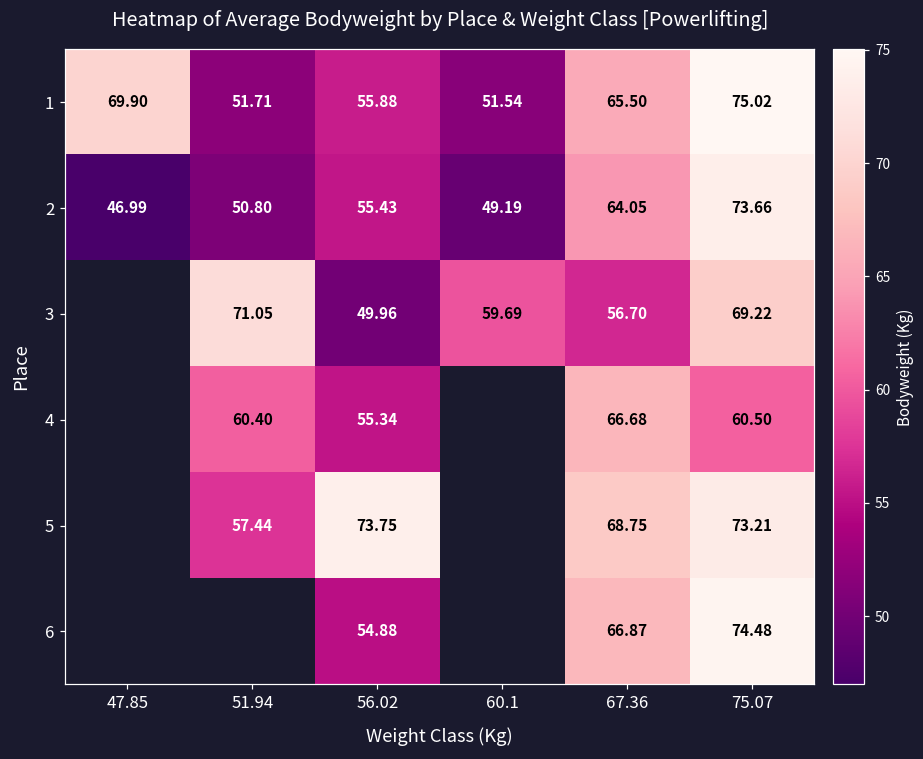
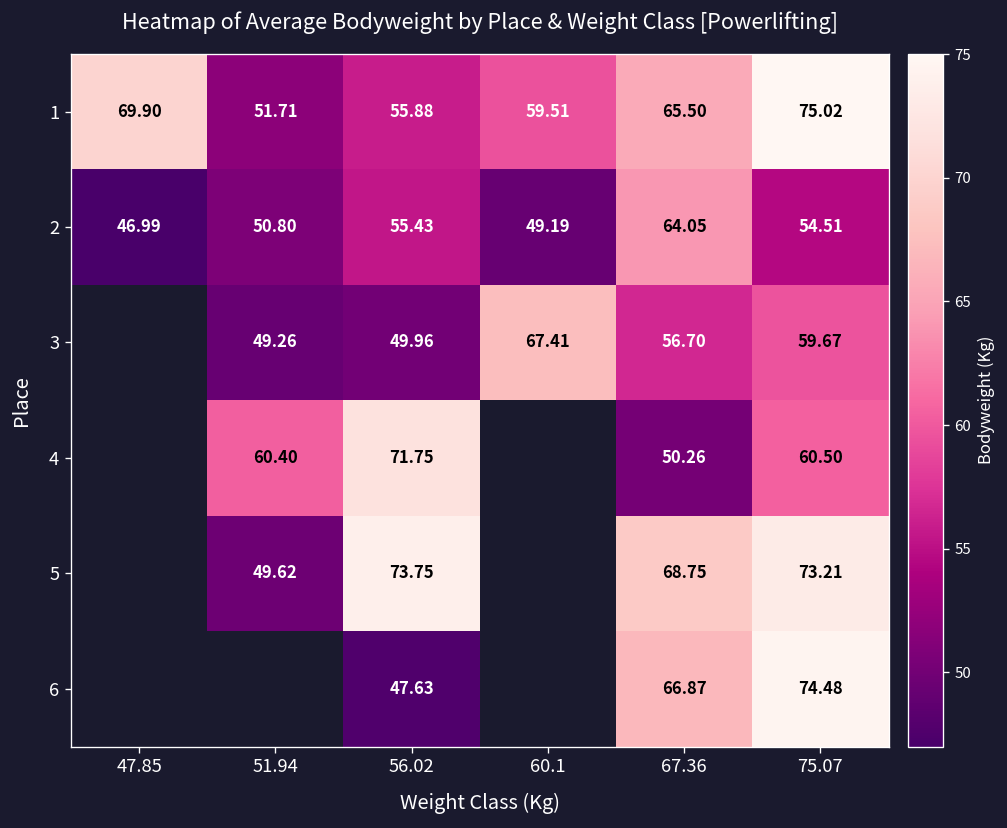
1, 60.1: 51.54 -> 59.51
2, 75.07: 73.66 -> 54.51
3, 51.94: 71.05 -> 49.26
3, 60.1: 59.69 -> 67.41
3, 75.07: 69.22 -> 59.67
4, 56.02: 55.34 -> 71.75
4, 67.36: 66.68 -> 50.26
5, 51.94: 57.44 -> 49.62
6, 56.02: 54.88 -> 47.63
